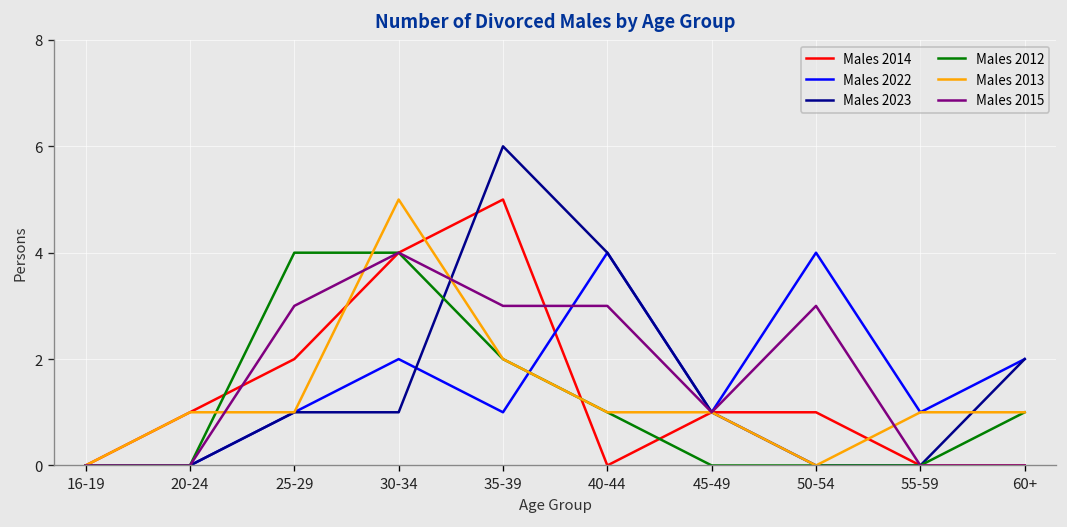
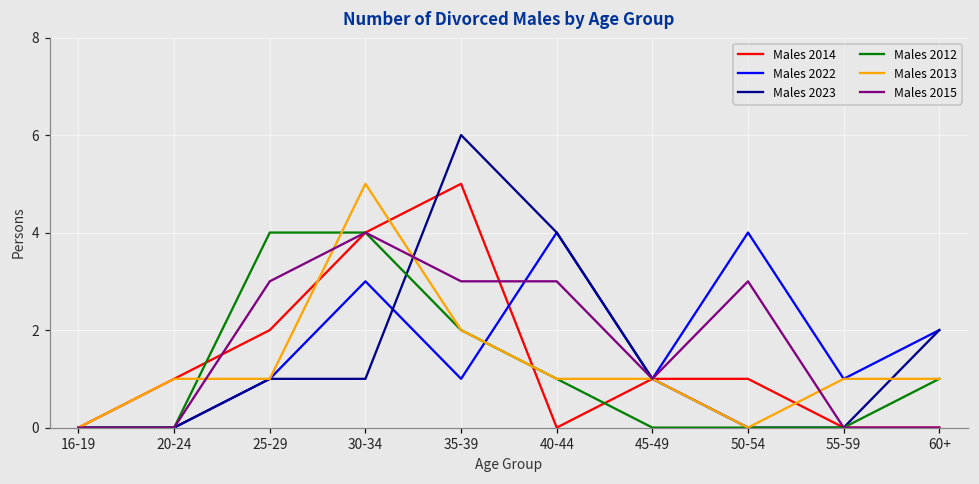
Males 2022, 30-34: 2 -> 3
